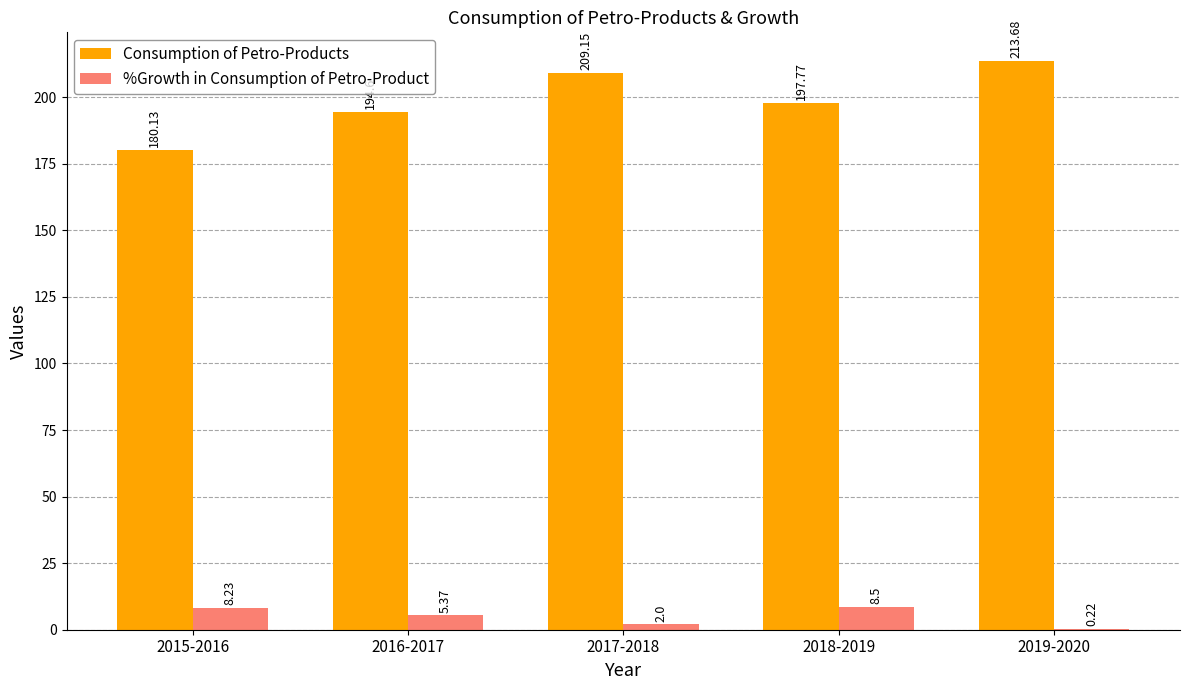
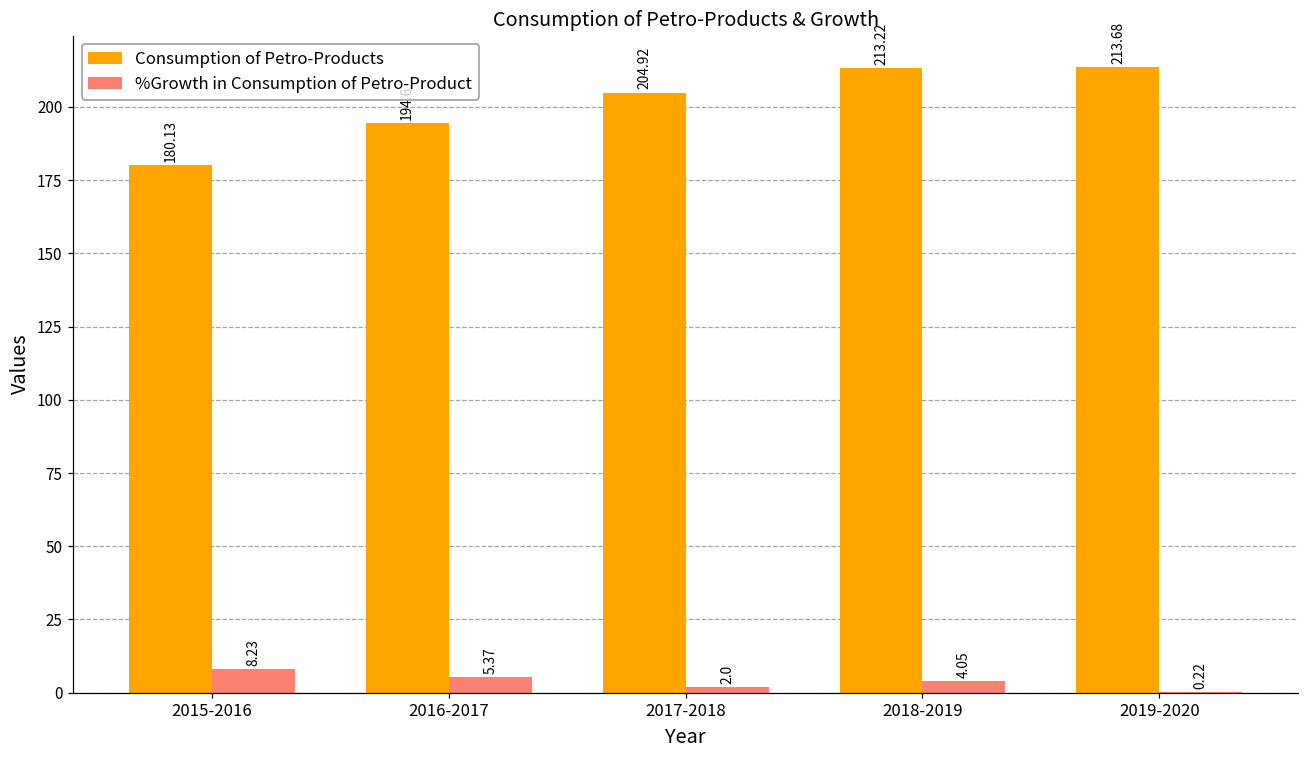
Consumption of Petro-Products, 2017-2018: 209.15 -> 204.92
Consumption of Petro-Products, 2018-2019: 197.77 -> 213.22
%Growth in Consumption of Petro-Product, 2018-2019: 8.5 -> 4.05
